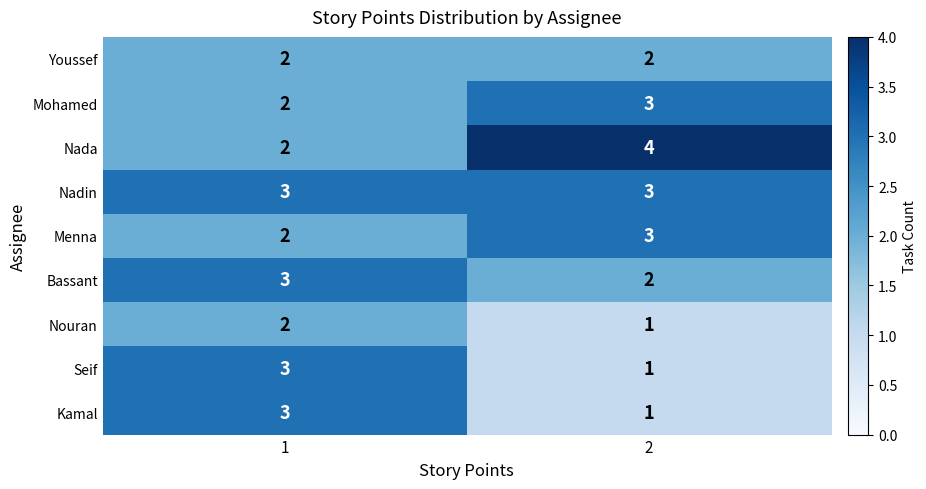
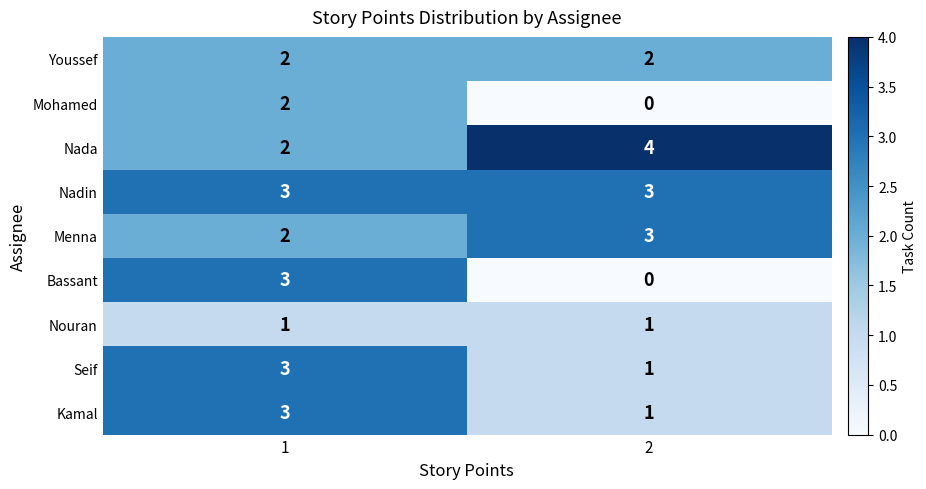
Mohamed, 2: 3 -> 0
Bassant, 2: 2 -> 0
Nouran, 1: 2 -> 1
